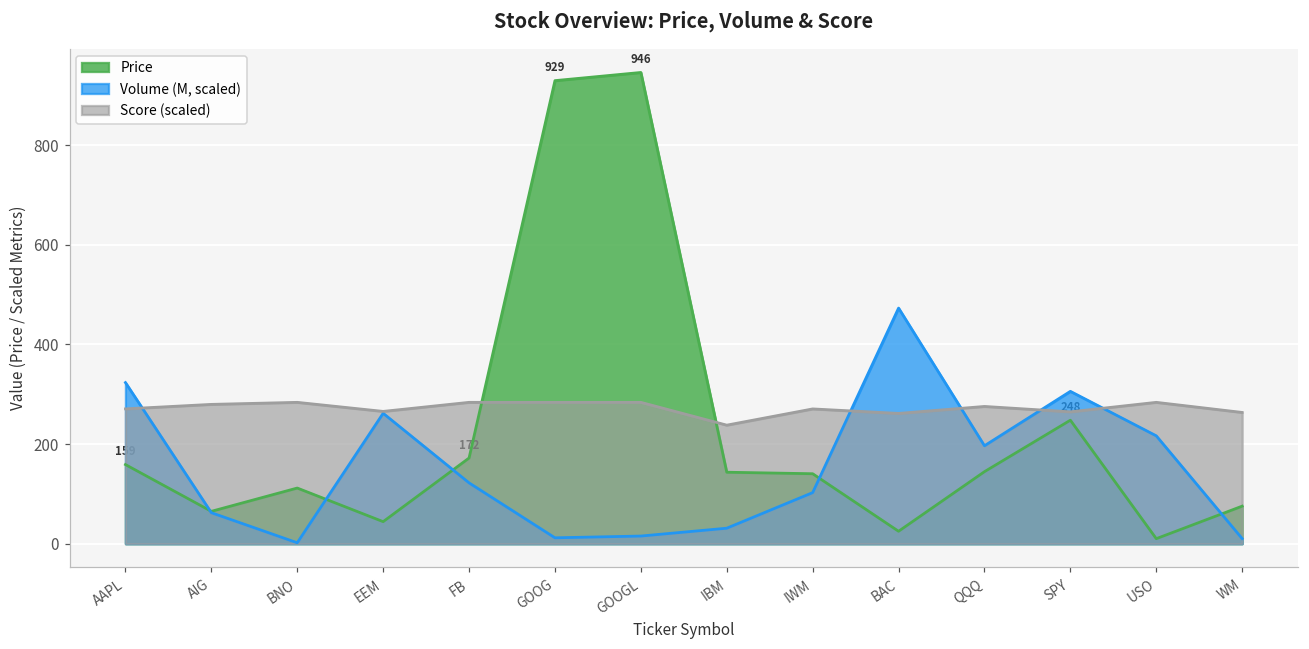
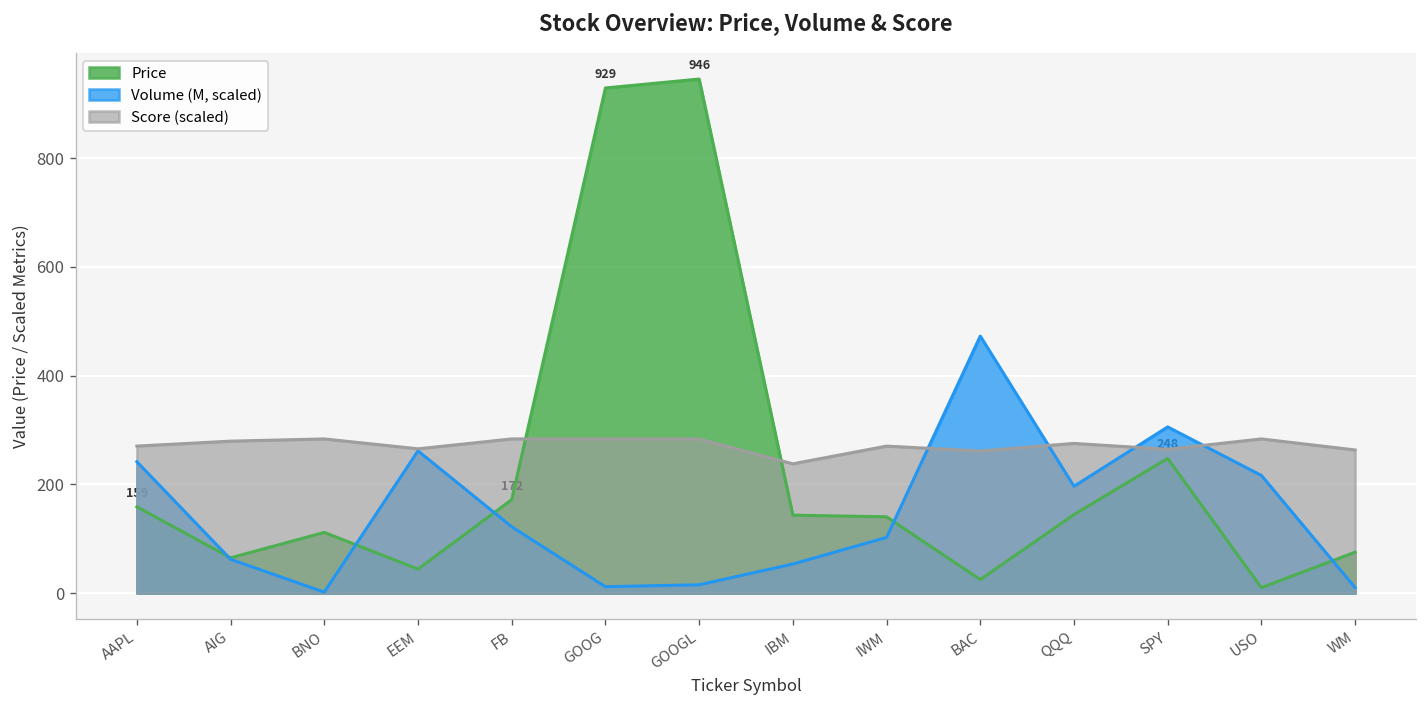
Volume (M, scaled), AAPL: 320 -> 240
Volume (M, scaled), IBM: 30 -> 50
